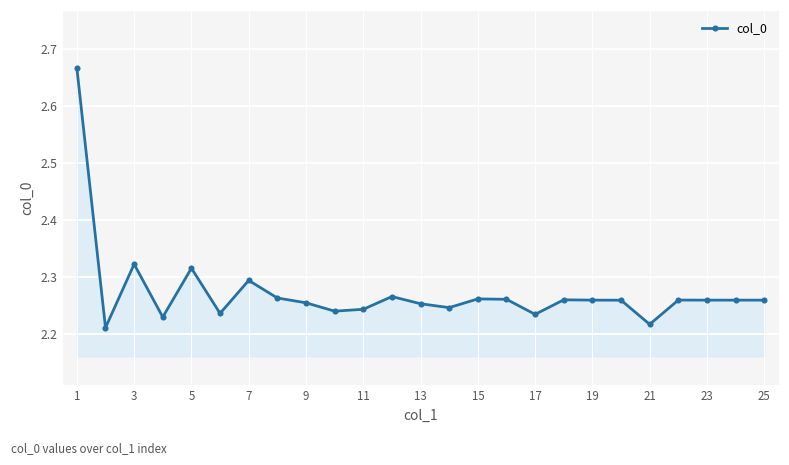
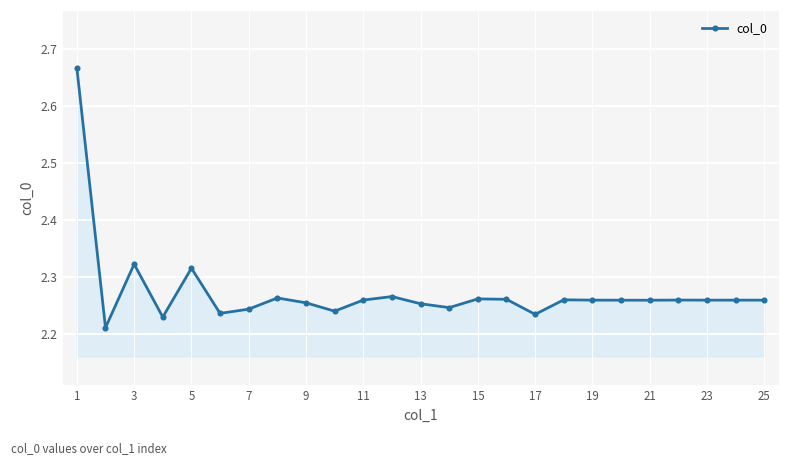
7: 2.29 -> 2.24
11: 2.24 -> 2.26
21: 2.22 -> 2.26
